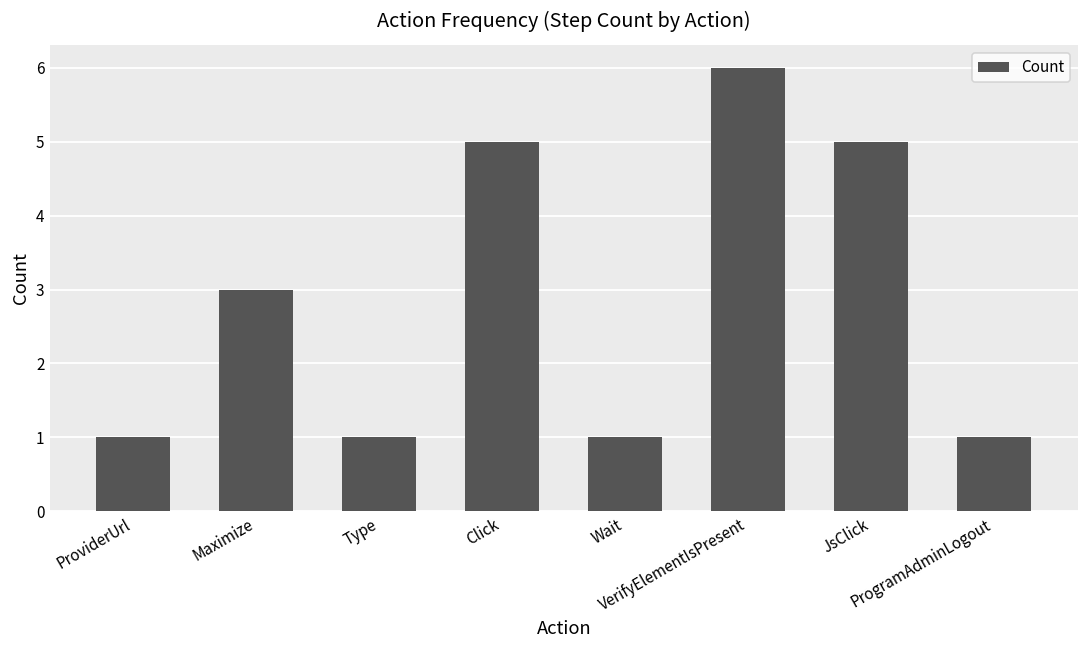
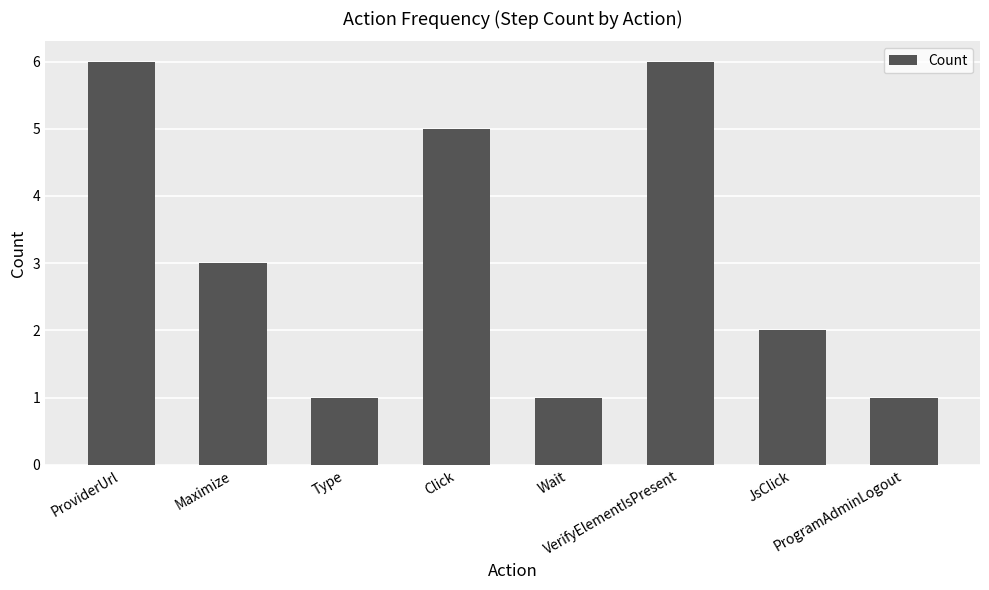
ProviderUrl: 1 -> 6
JsClick: 5 -> 2
